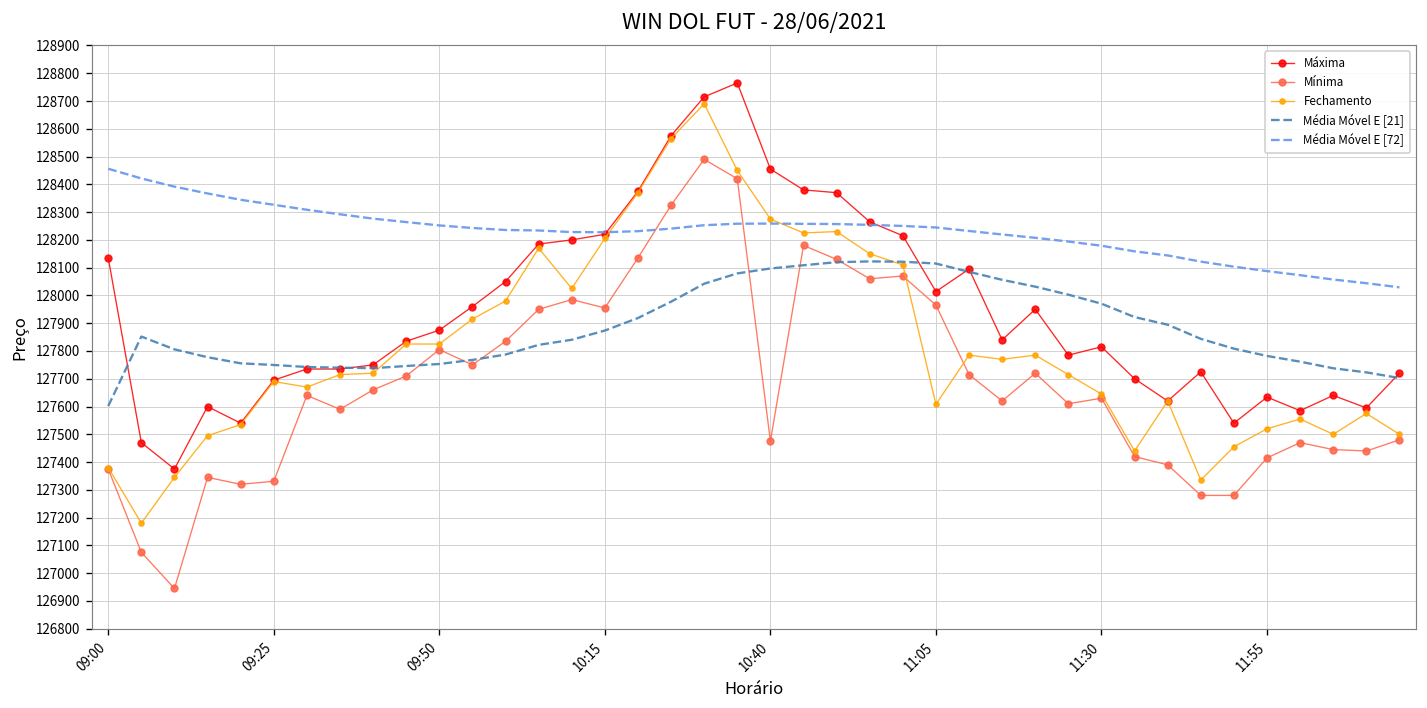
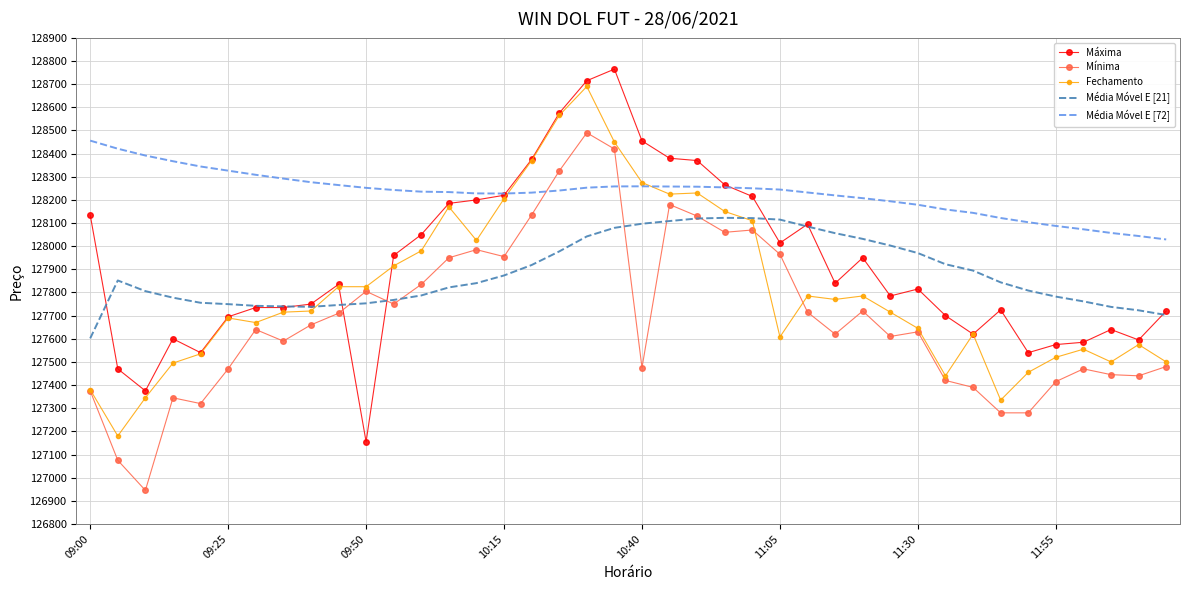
Mínima, 09:25: 127330 -> 127470
Máxima, 09:50: 127880 -> 127160
Máxima, 11:55: 127630 -> 127580
